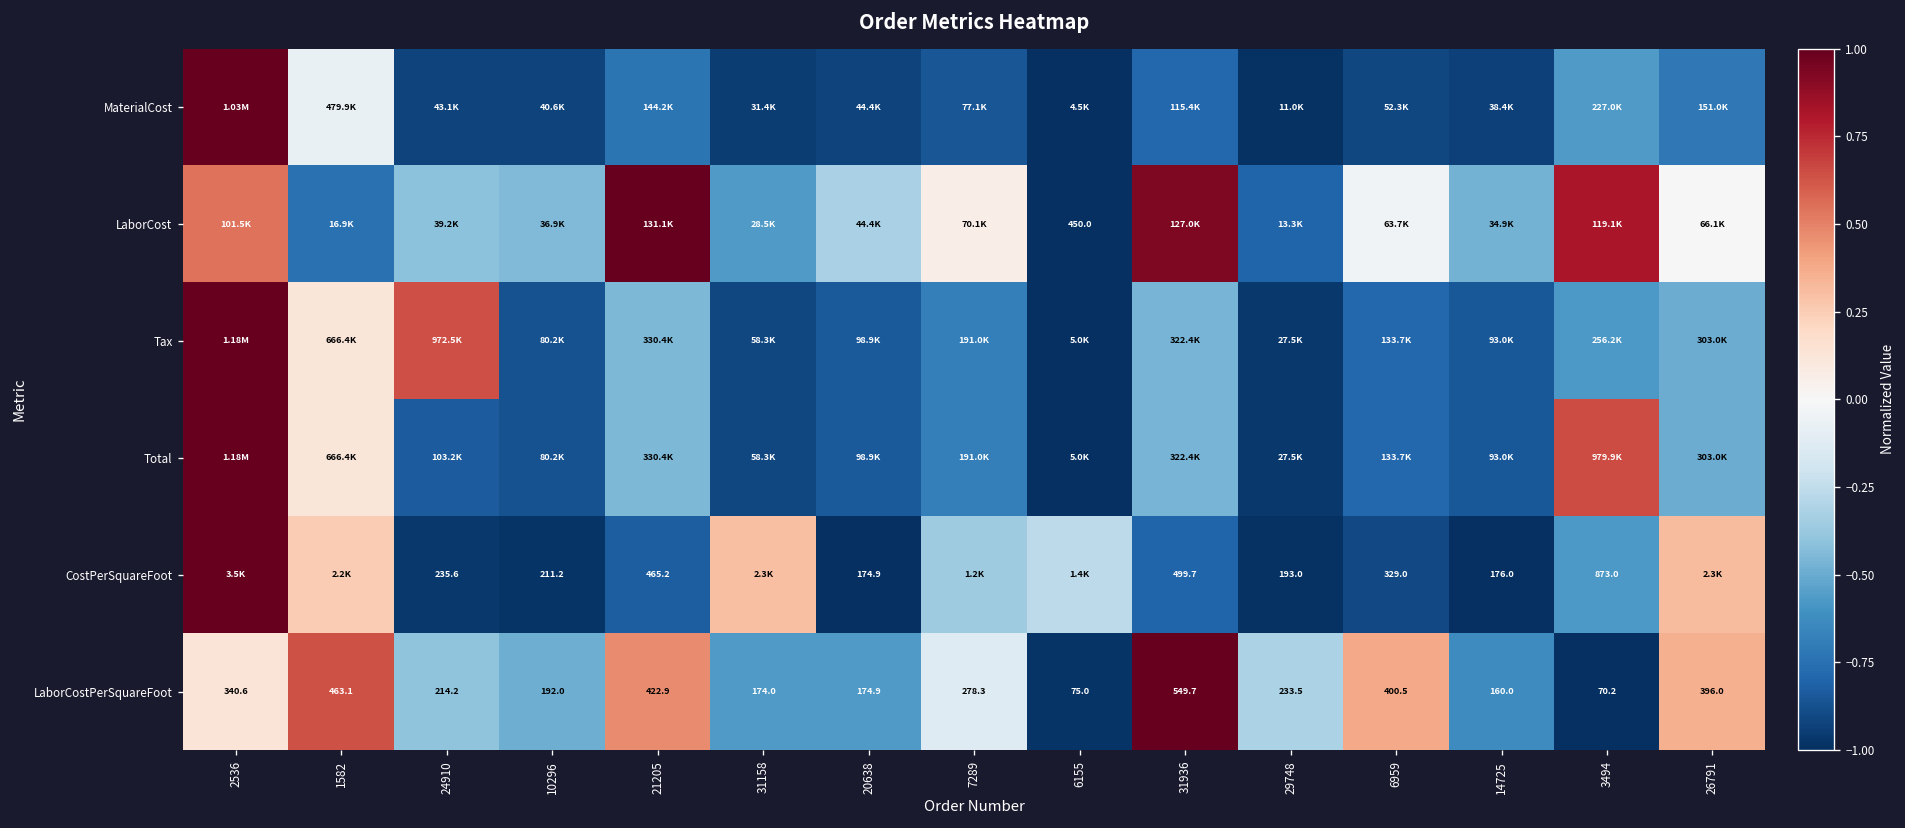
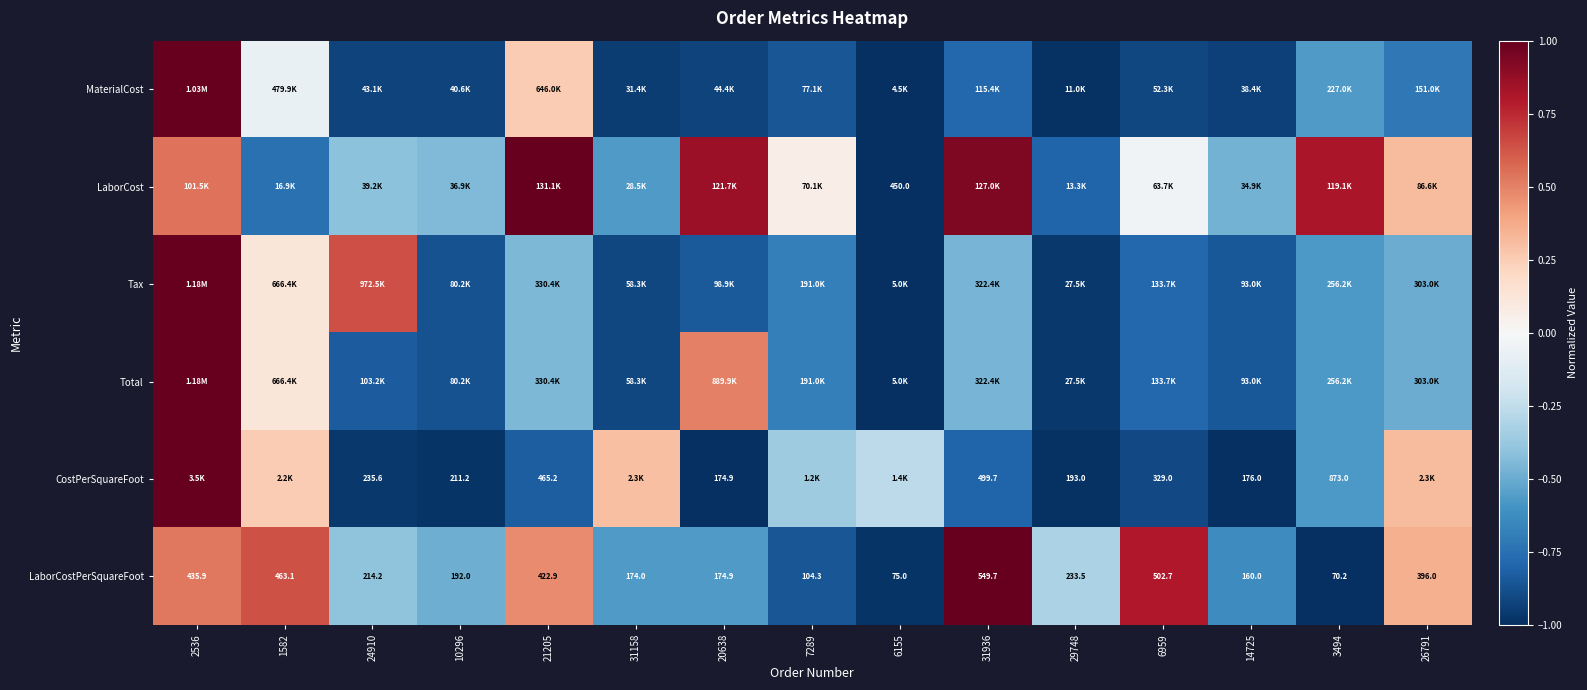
MaterialCost, 21205: 144.2K -> 646.0K
LaborCost, 20638: 44.4K -> 121.7K
LaborCost, 26791: 66.1K -> 86.6K
Total, 20638: 98.9K -> 889.9K
Total, 3494: 979.9K -> 256.2K
LaborCostPerSquareFoot, 2536: 340.6 -> 435.9
LaborCostPerSquareFoot, 7289: 278.3 -> 104.3
LaborCostPerSquareFoot, 6959: 400.5 -> 502.7
